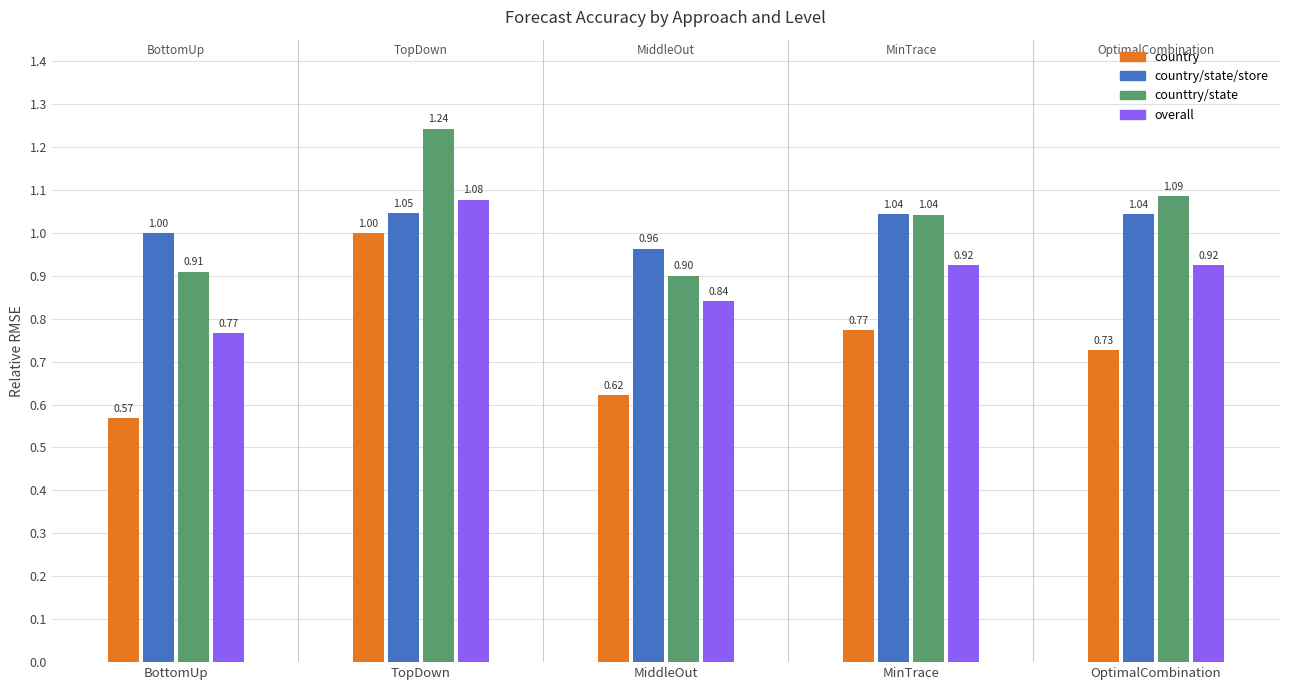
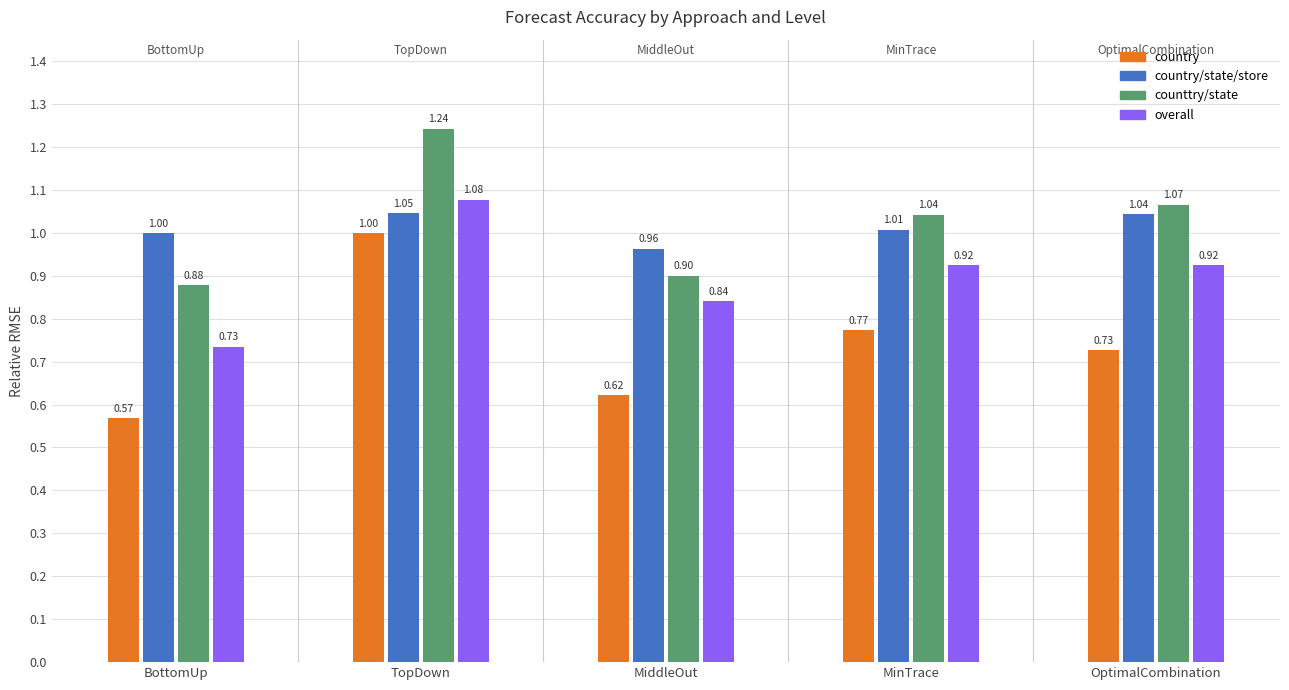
counttry/state, BottomUp: 0.91 -> 0.88
overall, BottomUp: 0.77 -> 0.73
country/state/store, MinTrace: 1.04 -> 1.01
counttry/state, OptimalCombination: 1.09 -> 1.07
